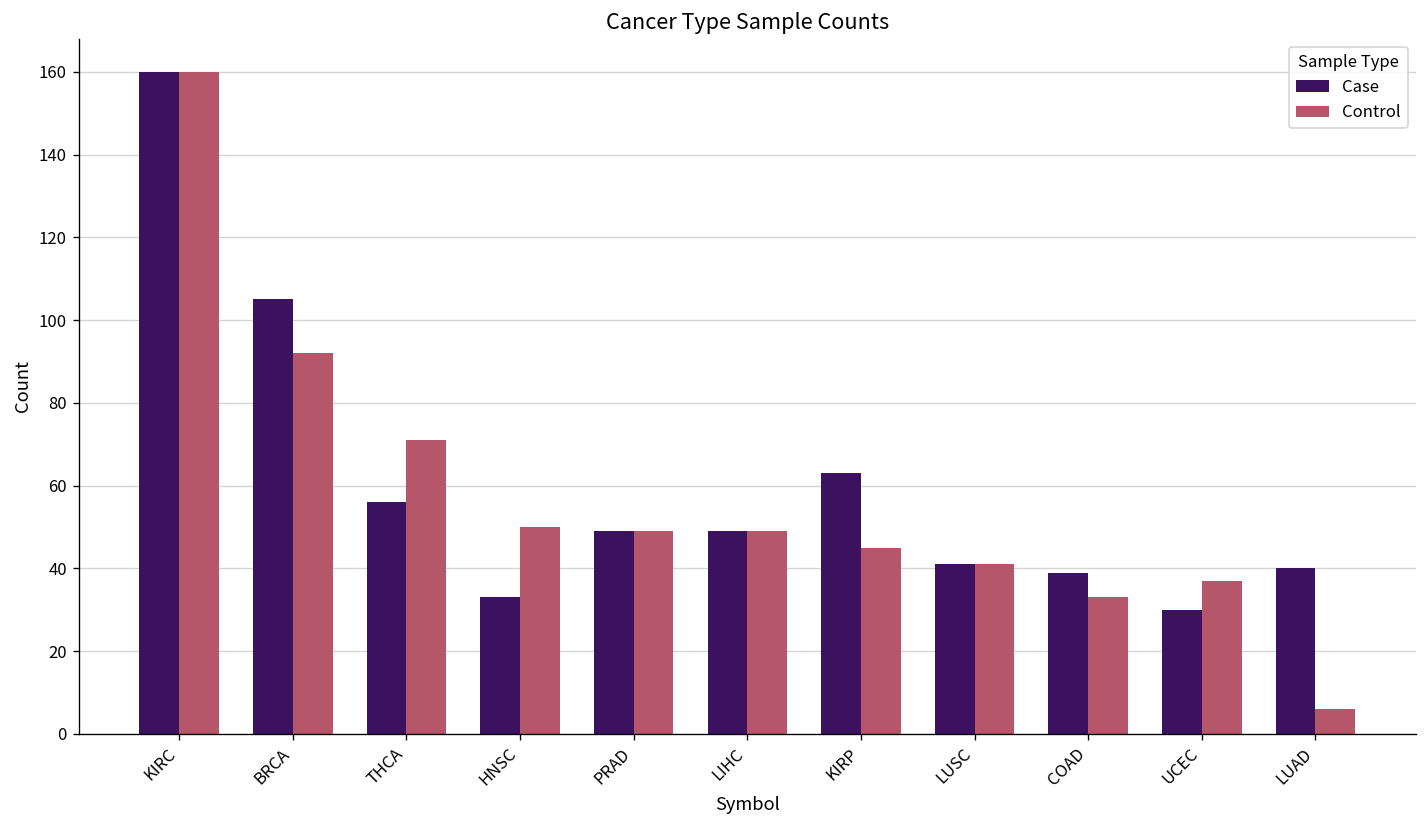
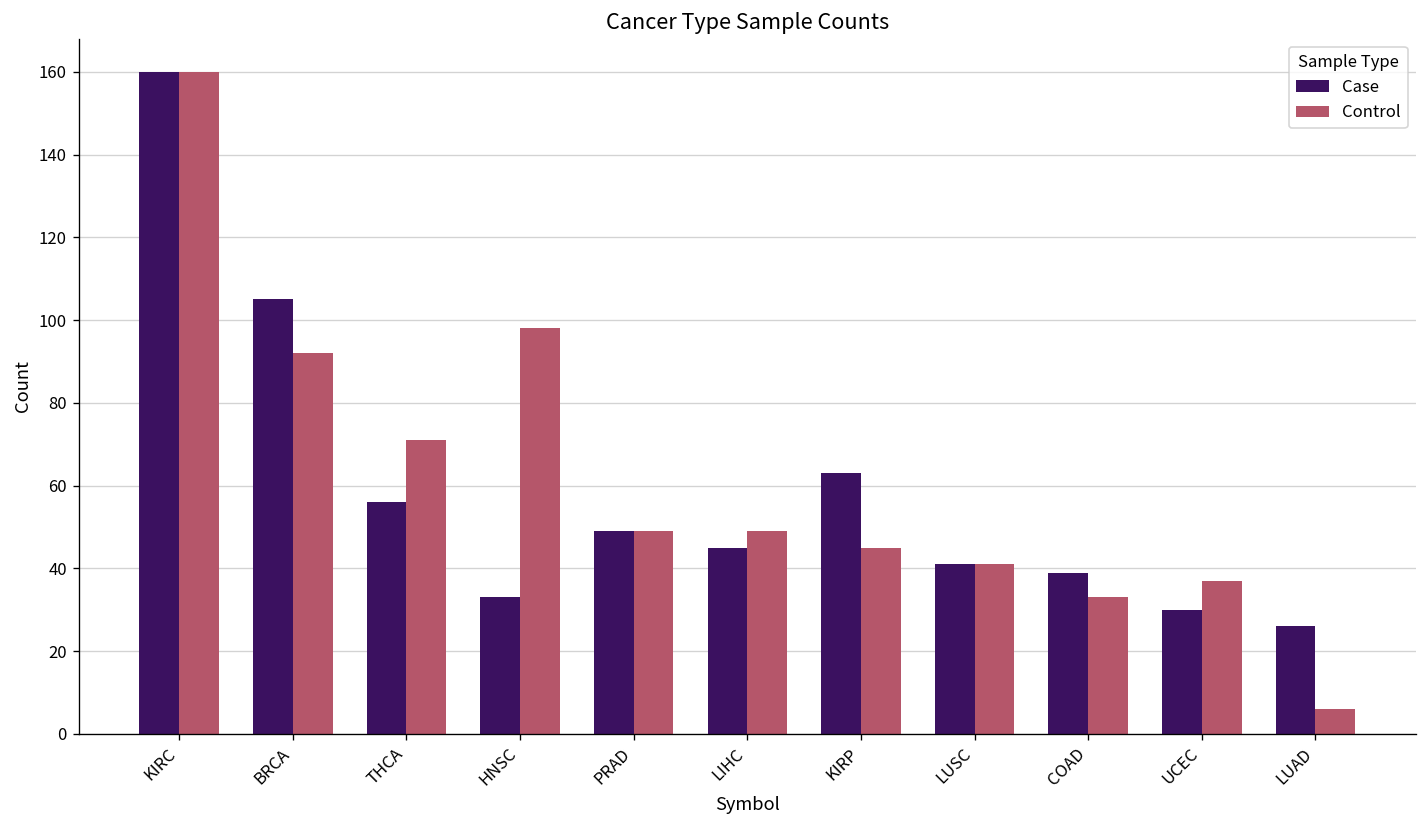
Control, HNSC: 50 -> 98
Case, LIHC: 49 -> 45
Case, LUAD: 40 -> 26
